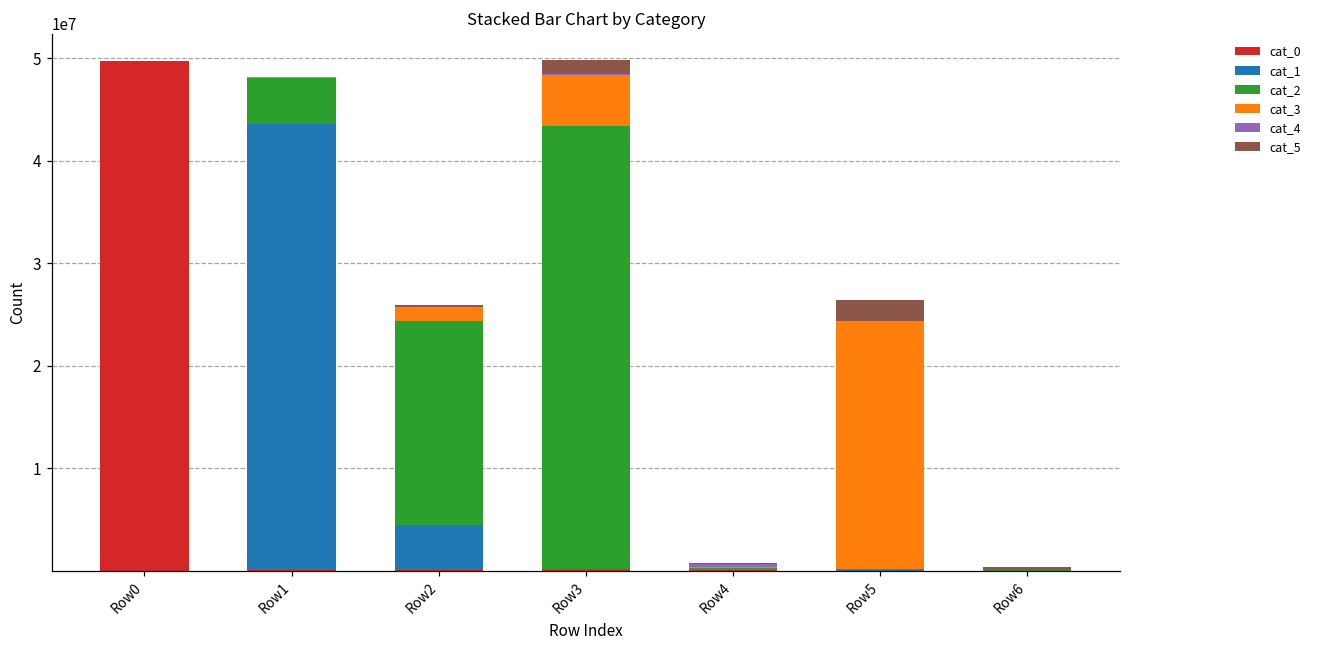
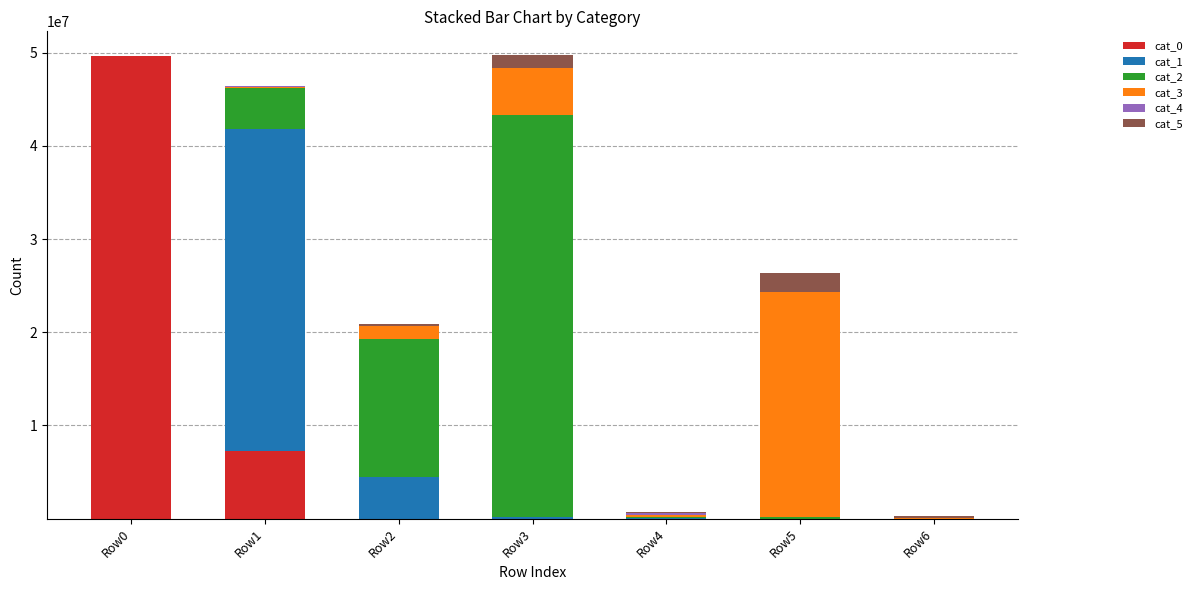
cat_0, Row1: 0 -> 7000000
cat_1, Row1: 44000000 -> 35000000
cat_2, Row2: 20000000 -> 15000000
